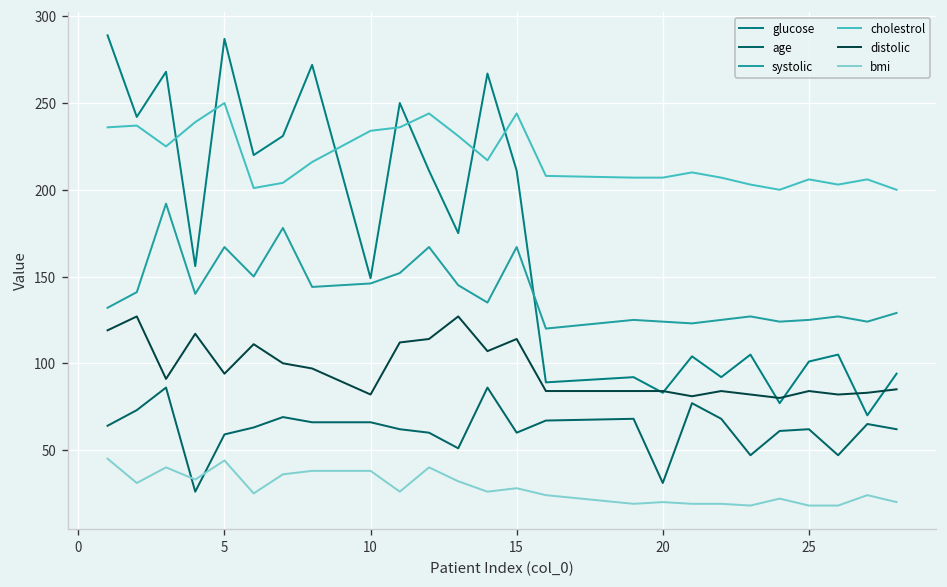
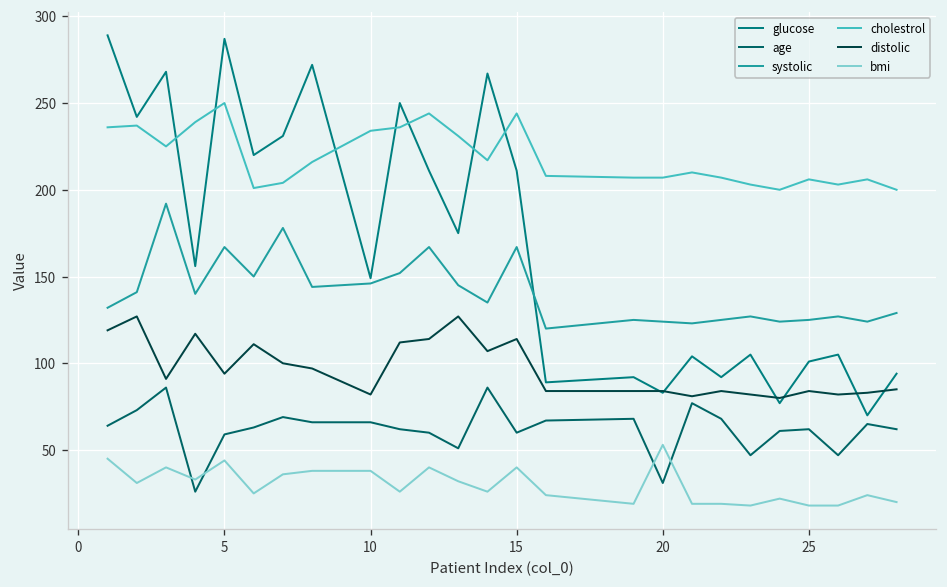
bmi, 15: 28 -> 40
bmi, 20: 20 -> 53
